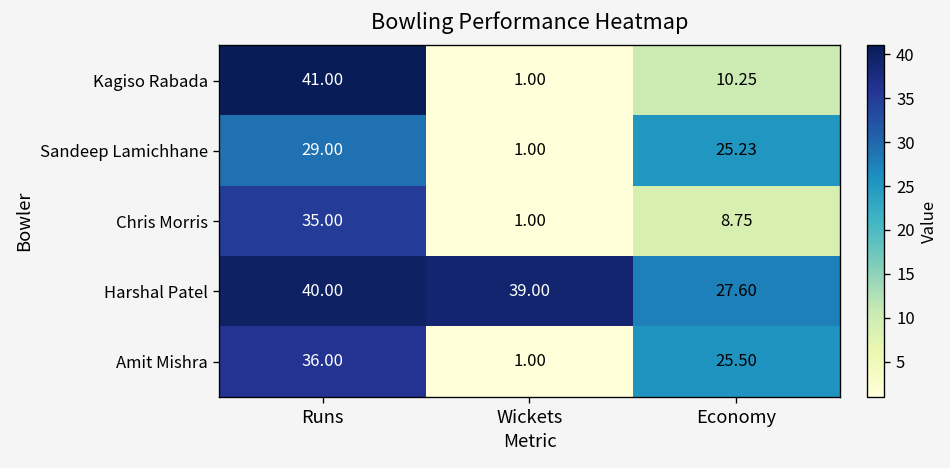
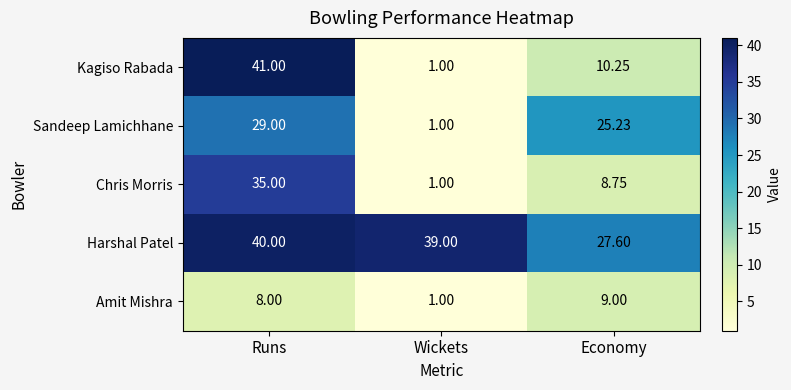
Amit Mishra, Runs: 36.00 -> 8.00
Amit Mishra, Economy: 25.50 -> 9.00
